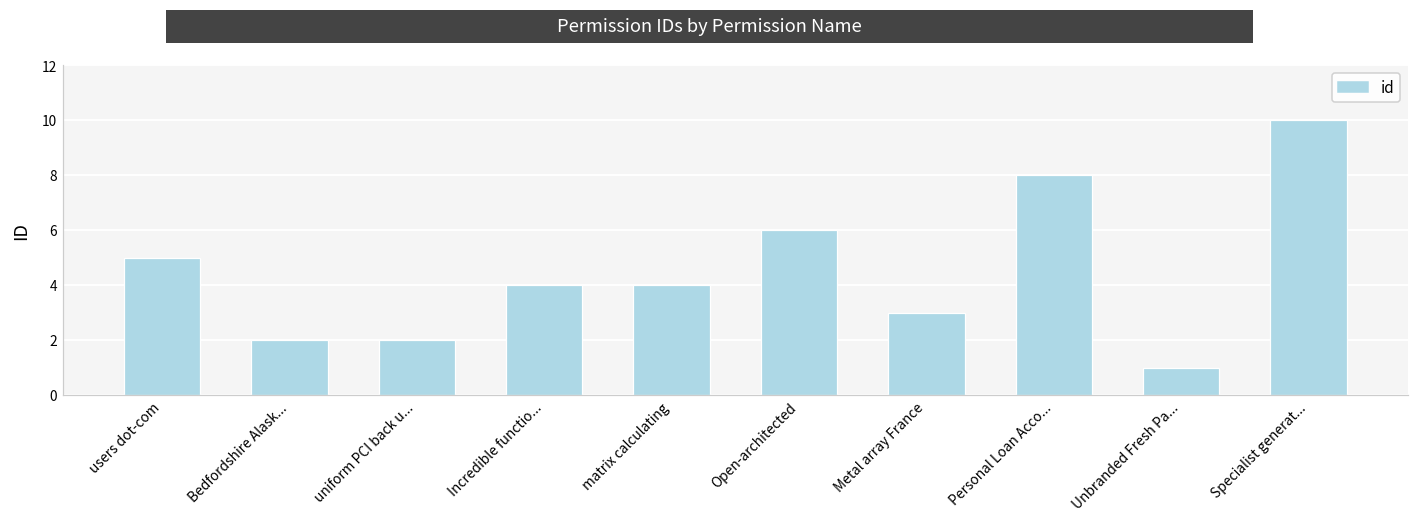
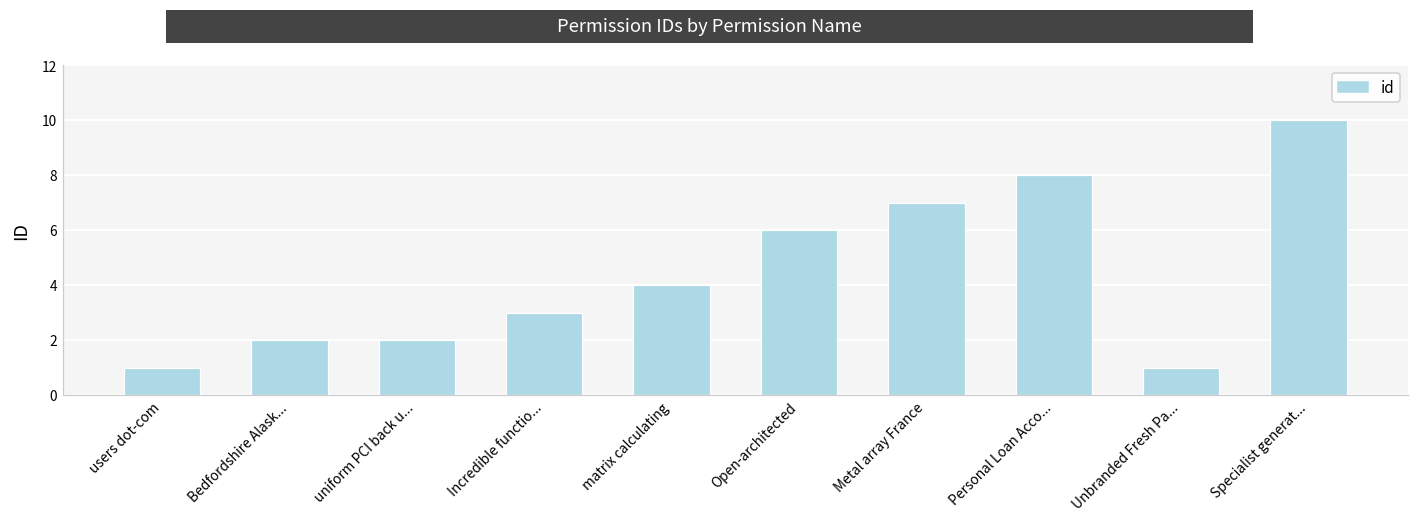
users dot-com: 5 -> 1
Incredible functio...: 4 -> 3
Metal array France: 3 -> 7
